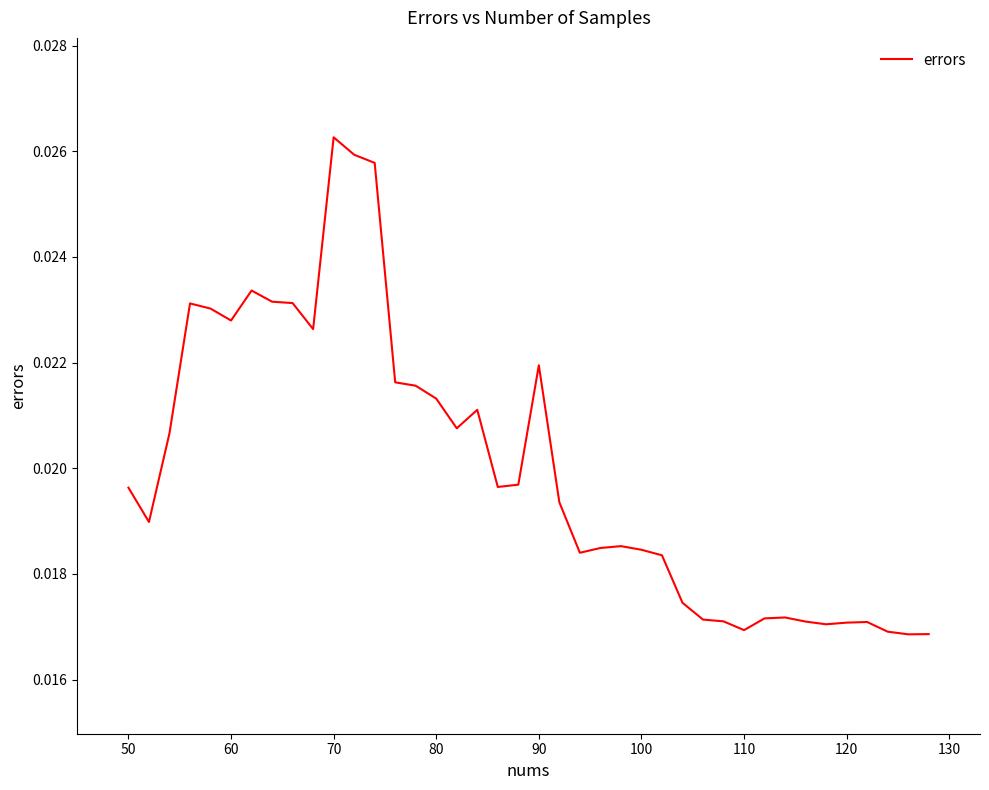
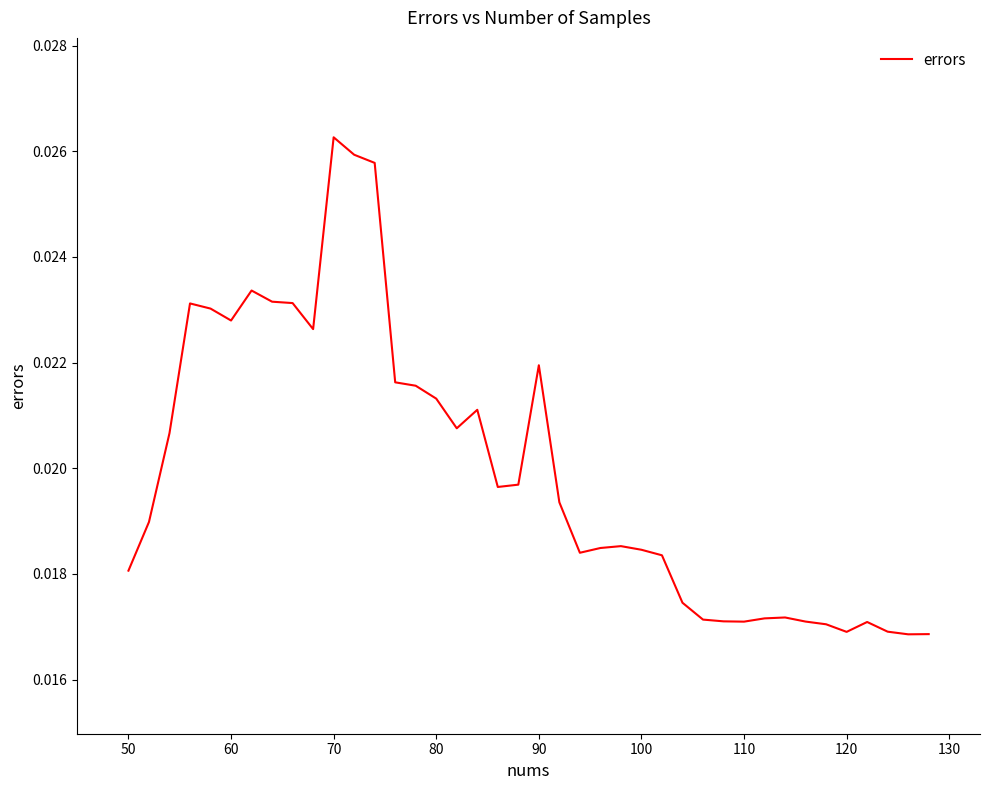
50: 0.0196 -> 0.0181
110: 0.0169 -> 0.0171
120: 0.0171 -> 0.0169
